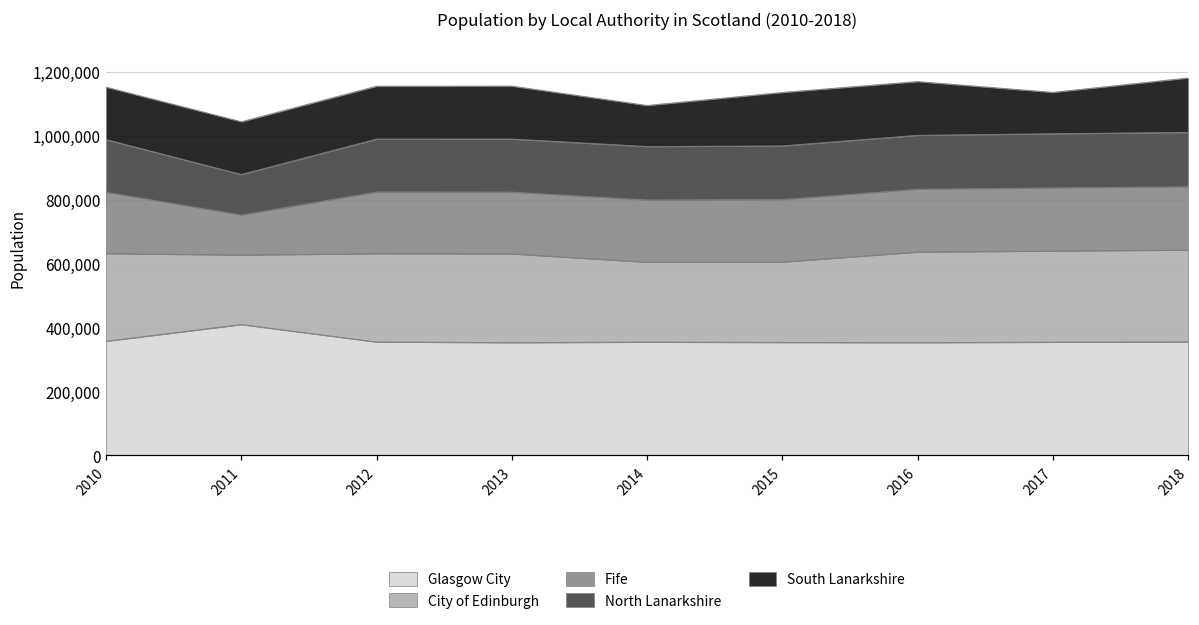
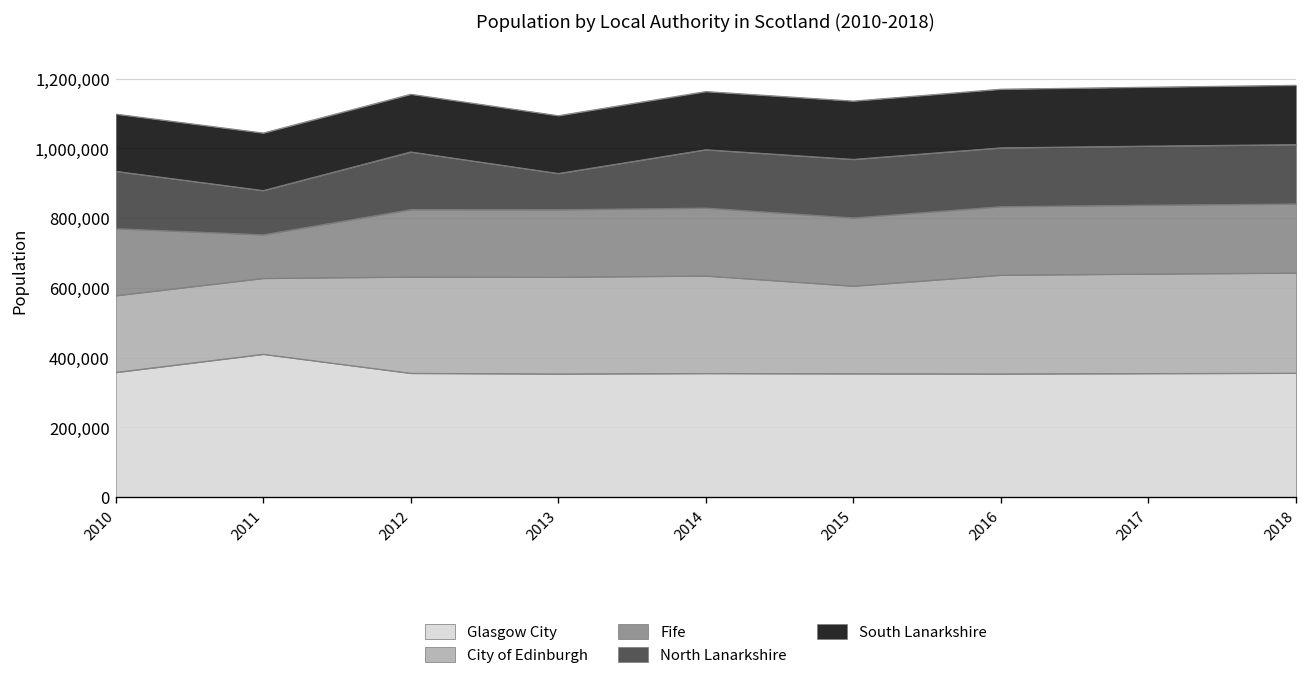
City of Edinburgh, 2010: 270,000 -> 220,000
North Lanarkshire, 2013: 170,000 -> 100,000
City of Edinburgh, 2014: 250,000 -> 280,000
South Lanarkshire, 2014: 130,000 -> 170,000
South Lanarkshire, 2017: 130,000 -> 170,000
